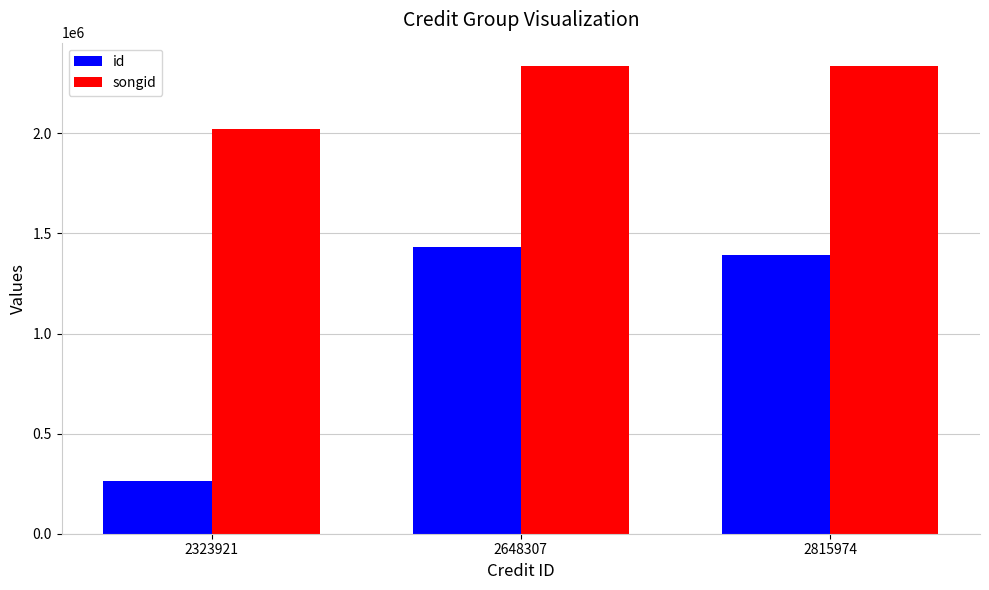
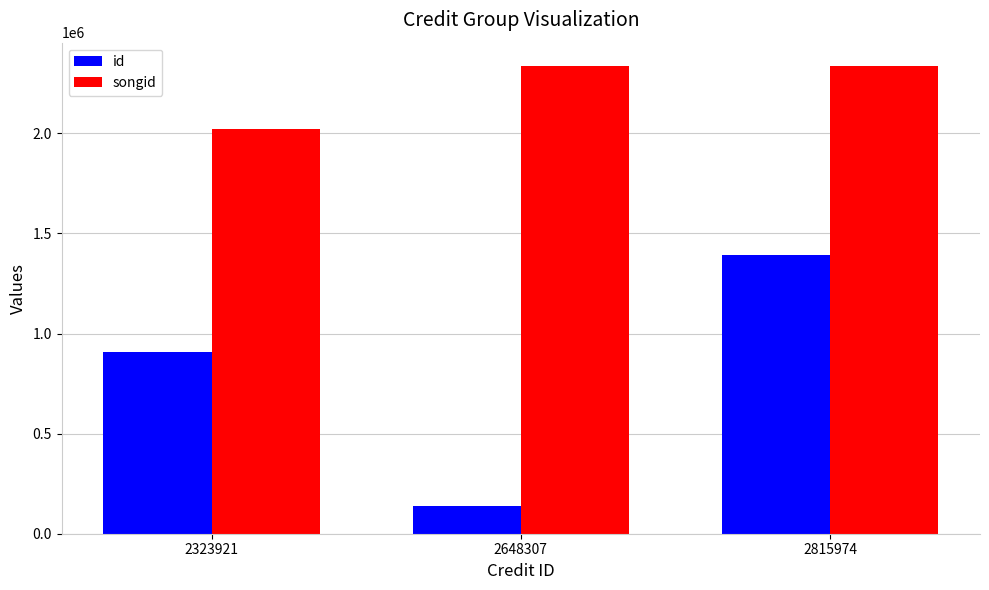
id, 2323921: 270000 -> 910000
id, 2648307: 1430000 -> 140000
